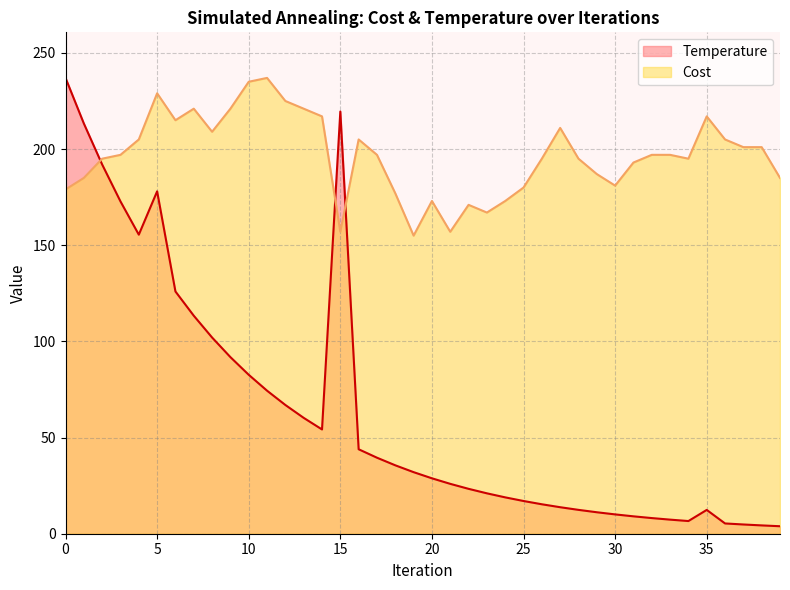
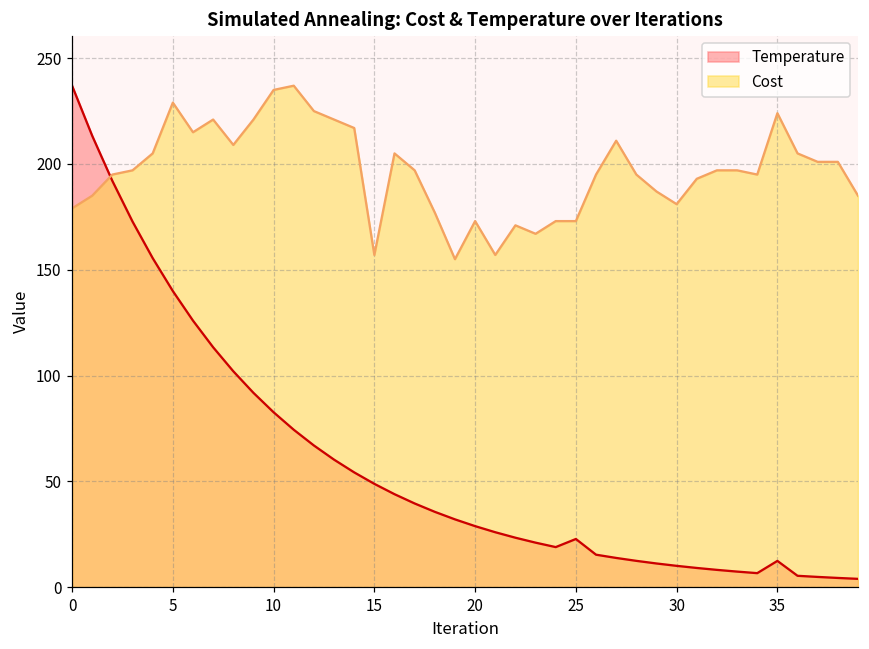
Temperature, 5: 178 -> 140
Temperature, 15: 220 -> 49
Temperature, 25: 17 -> 23
Cost, 25: 180 -> 173
Cost, 35: 217 -> 224
